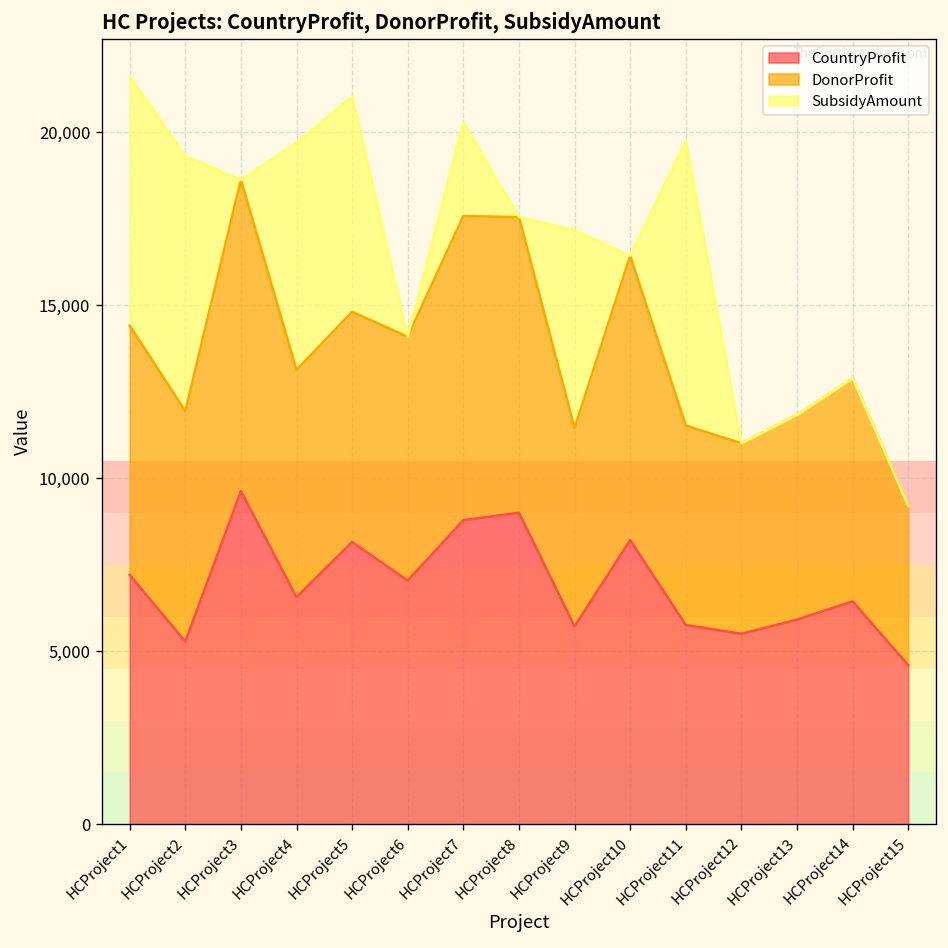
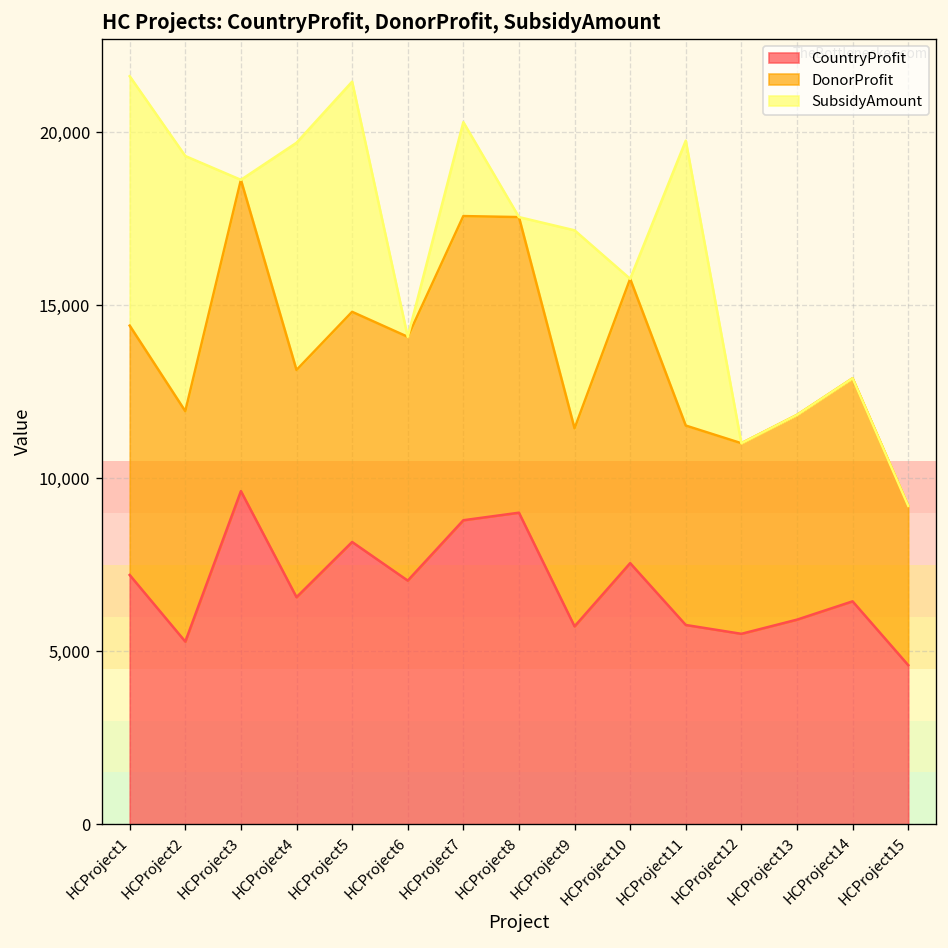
SubsidyAmount, HCProject5: 6,200 -> 6,600
CountryProfit, HCProject10: 8,200 -> 7,500
